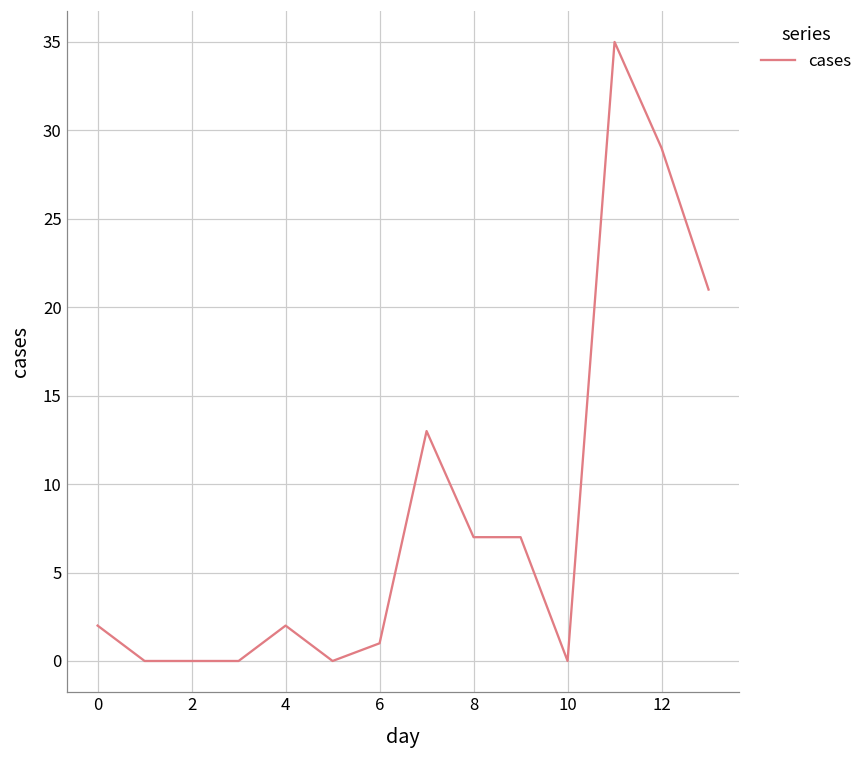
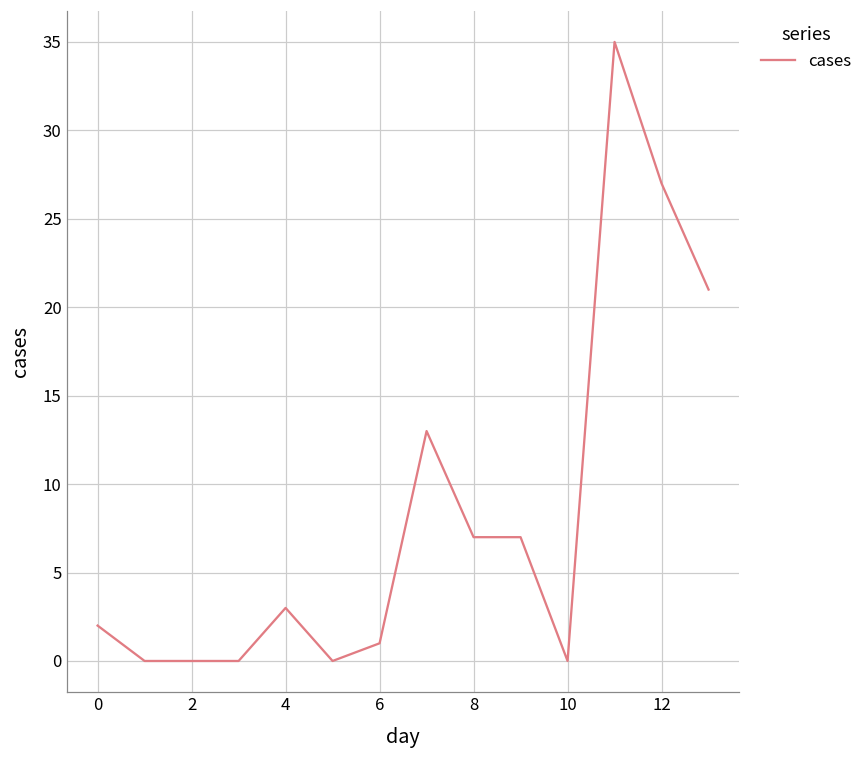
4: 2 -> 3
12: 29 -> 27
